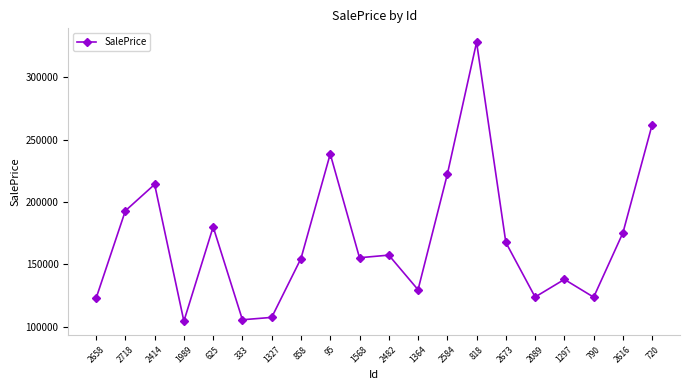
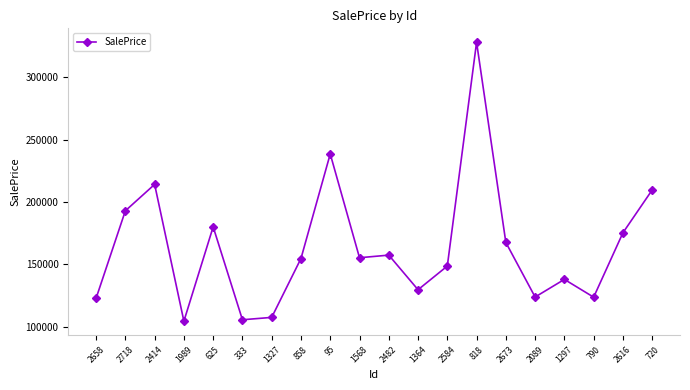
2584: 222000 -> 149000
720: 262000 -> 210000
